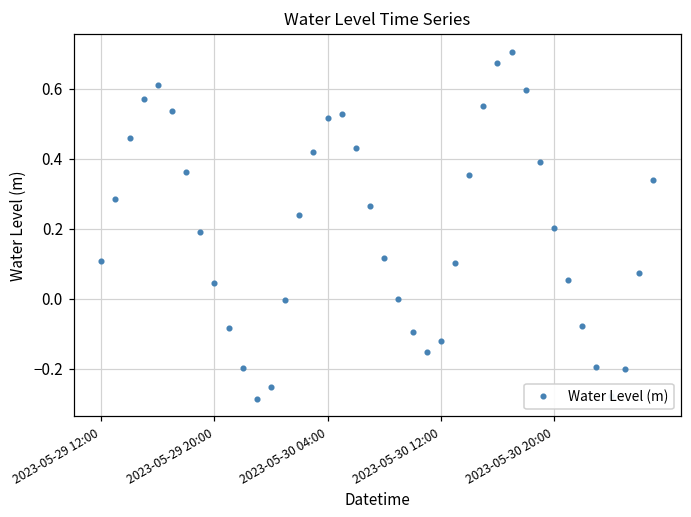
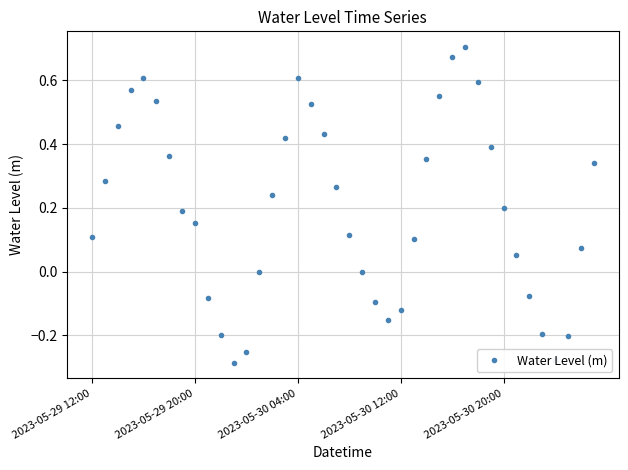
2023-05-29 20:00: 0.04 -> 0.15
2023-05-30 04:00: 0.52 -> 0.61
